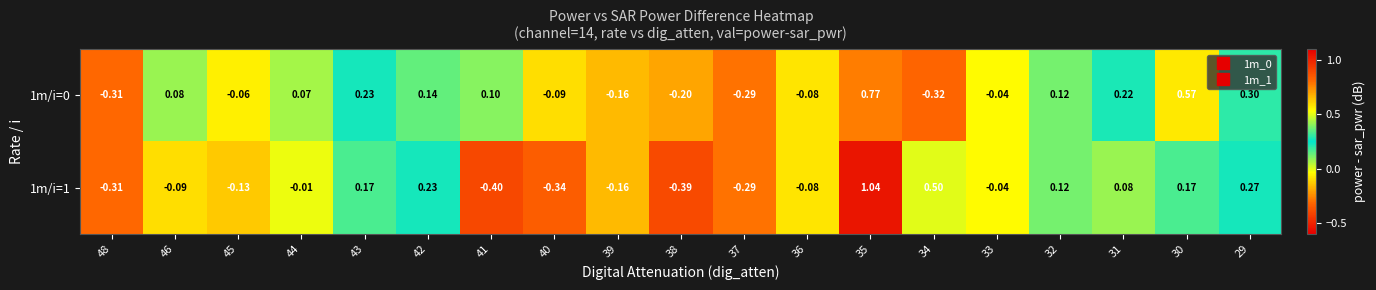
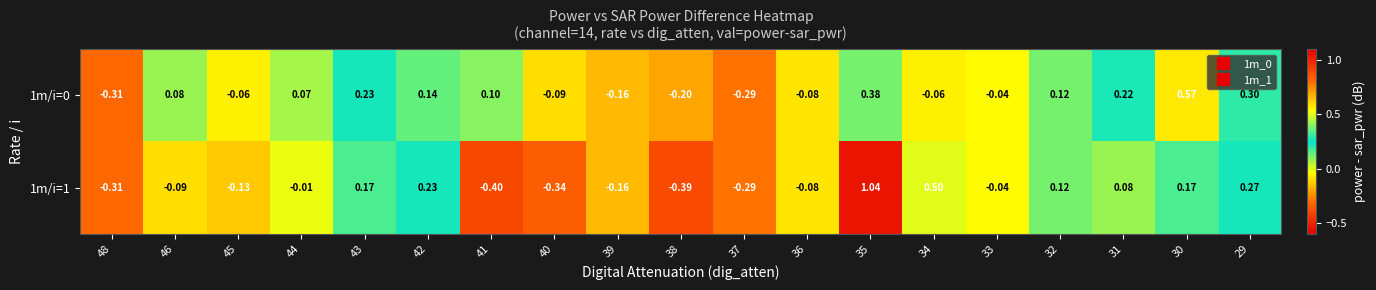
1m/i=0, 35: 0.77 -> 0.38
1m/i=0, 34: -0.32 -> -0.06
